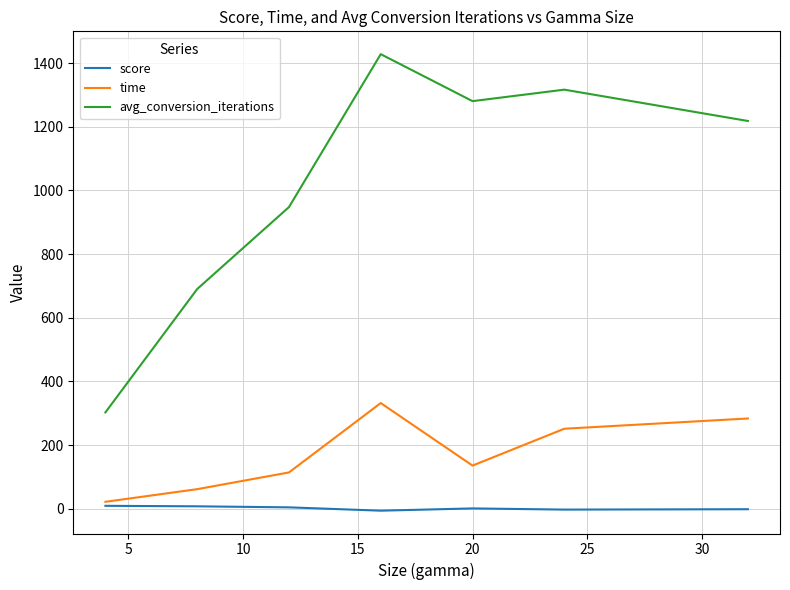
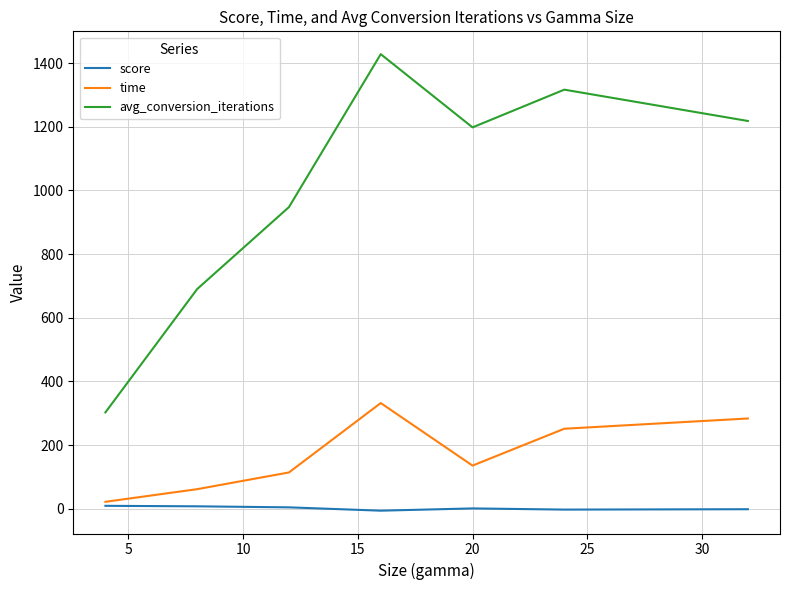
avg_conversion_iterations, 20: 1280 -> 1200
